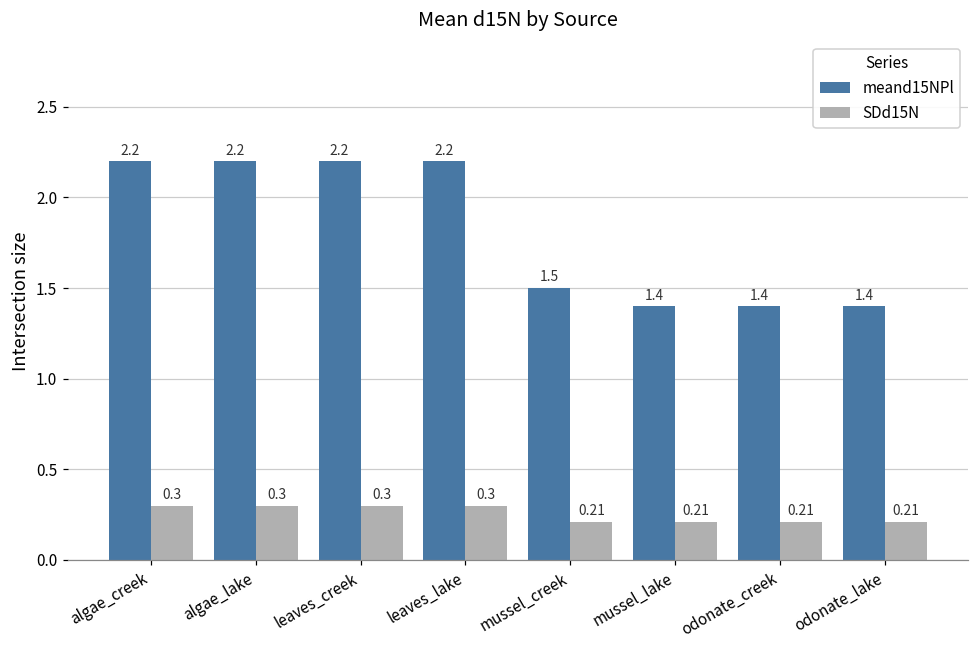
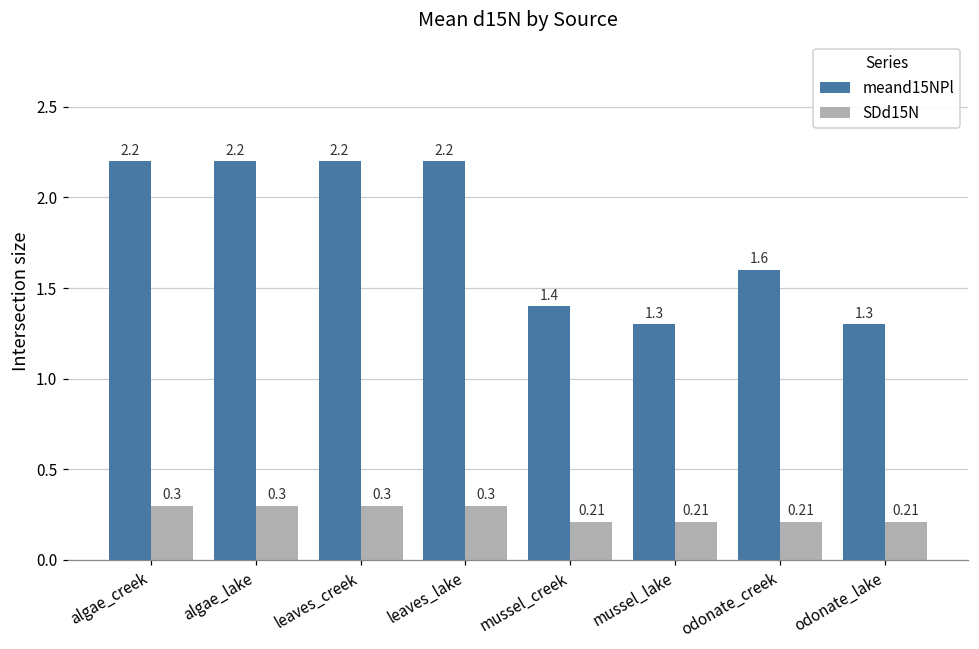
meand15NPl, mussel_creek: 1.5 -> 1.4
meand15NPl, mussel_lake: 1.4 -> 1.3
meand15NPl, odonate_creek: 1.4 -> 1.6
meand15NPl, odonate_lake: 1.4 -> 1.3
